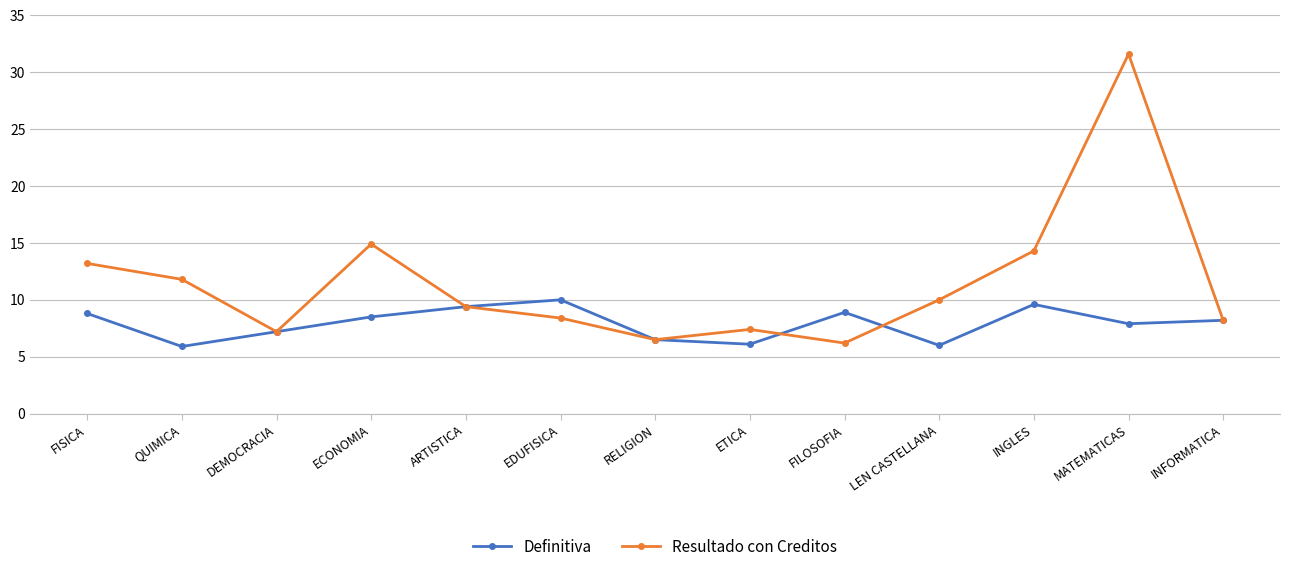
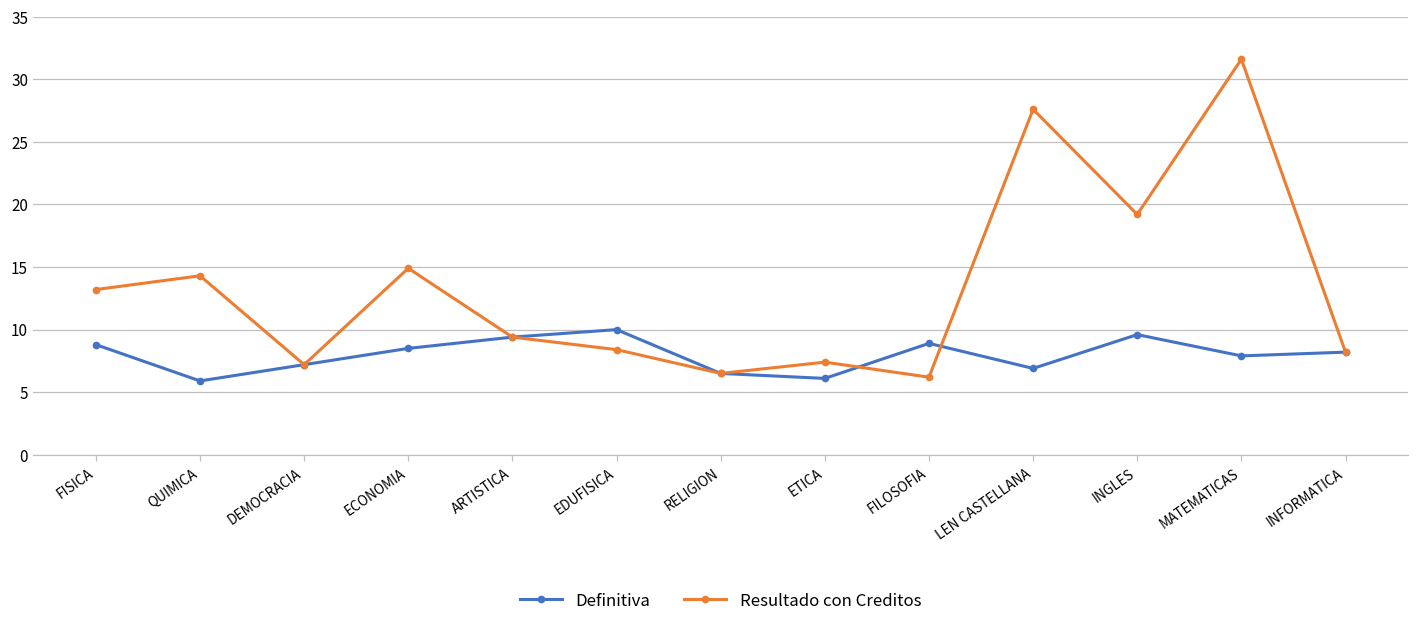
Resultado con Creditos, QUIMICA: 11.8 -> 14.3
Definitiva, LEN CASTELLANA: 6.0 -> 6.9
Resultado con Creditos, LEN CASTELLANA: 10.0 -> 27.6
Resultado con Creditos, INGLES: 14.3 -> 19.2
